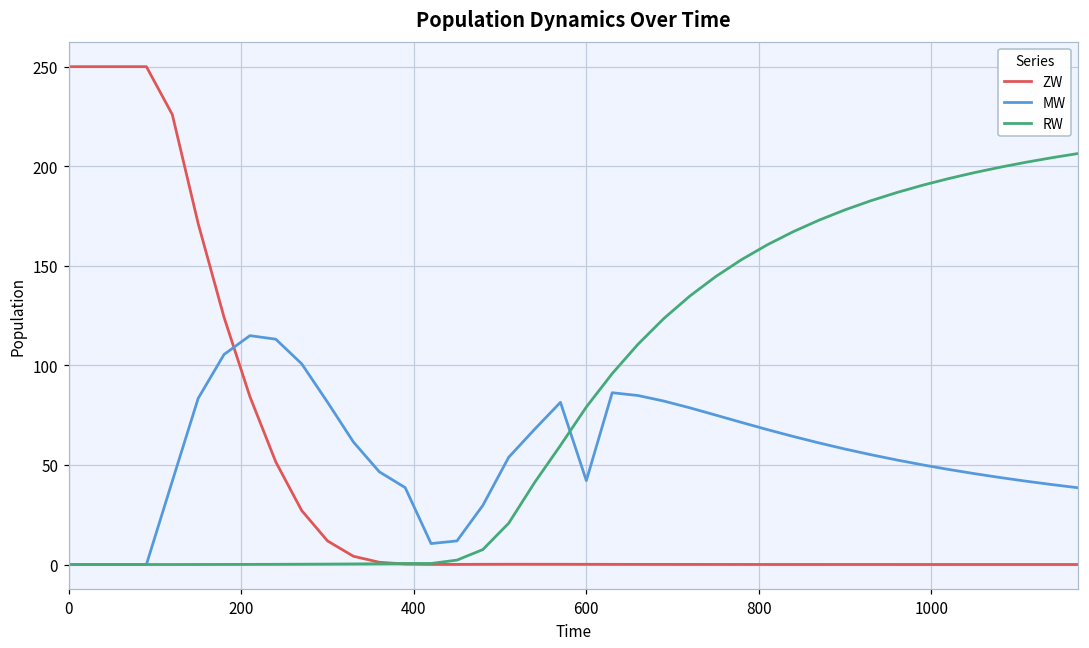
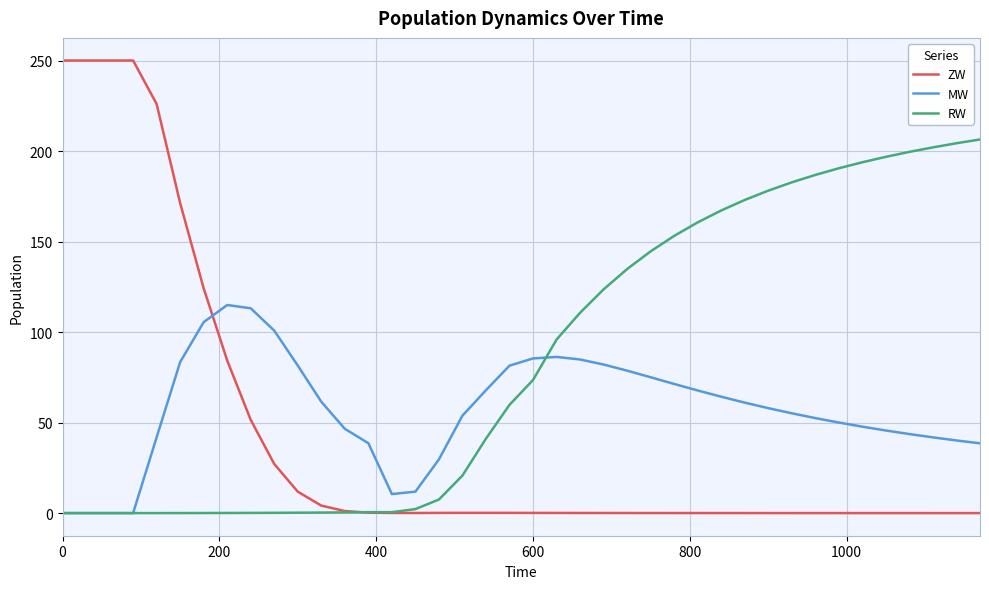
MW, 600: 42 -> 85
RW, 600: 79 -> 74
